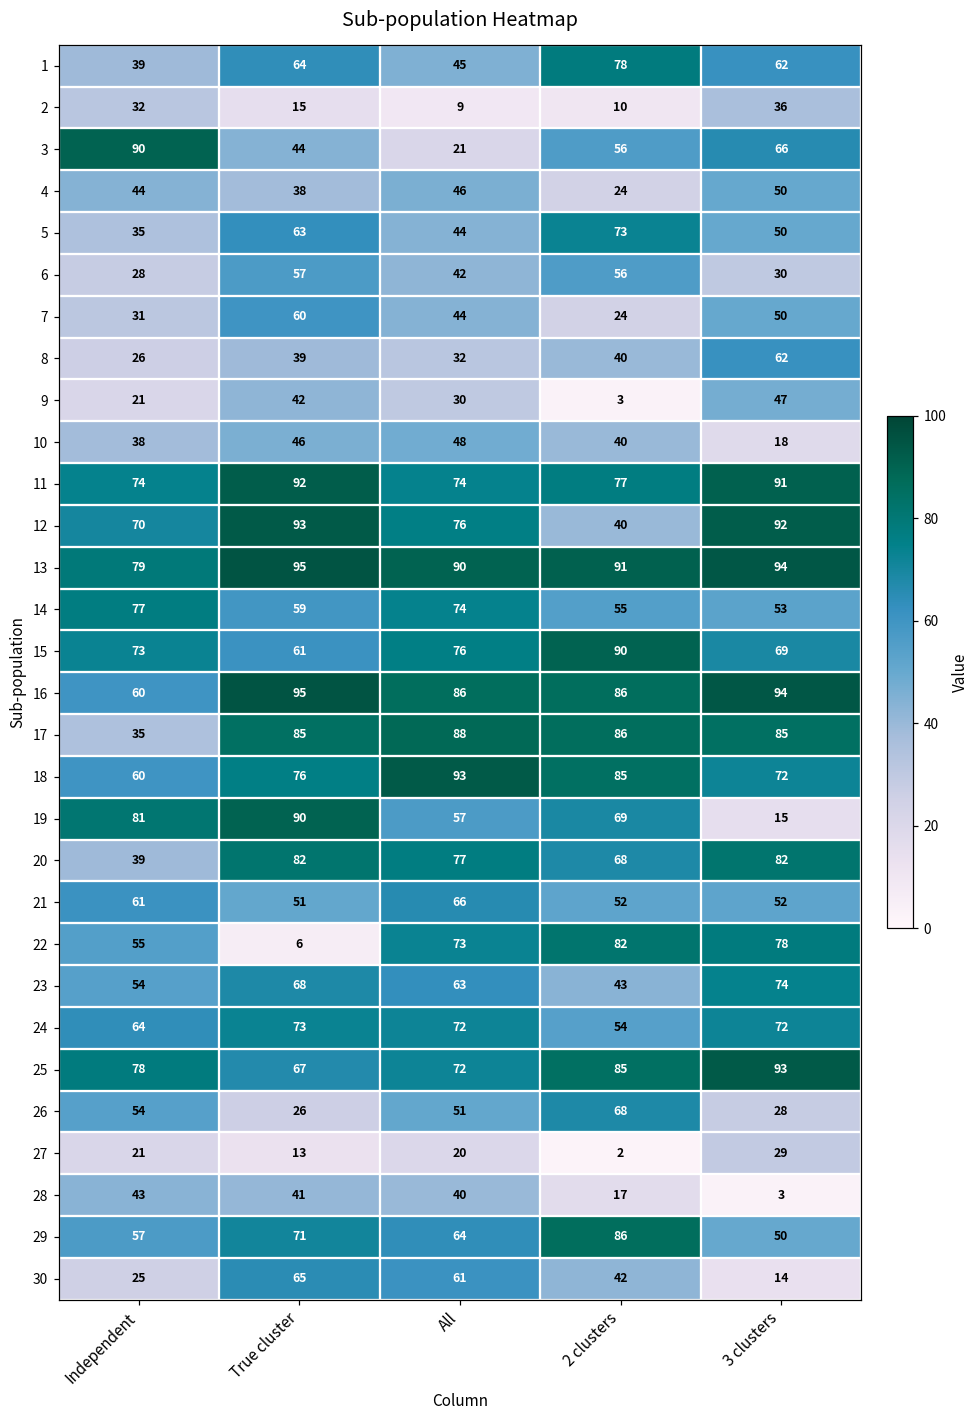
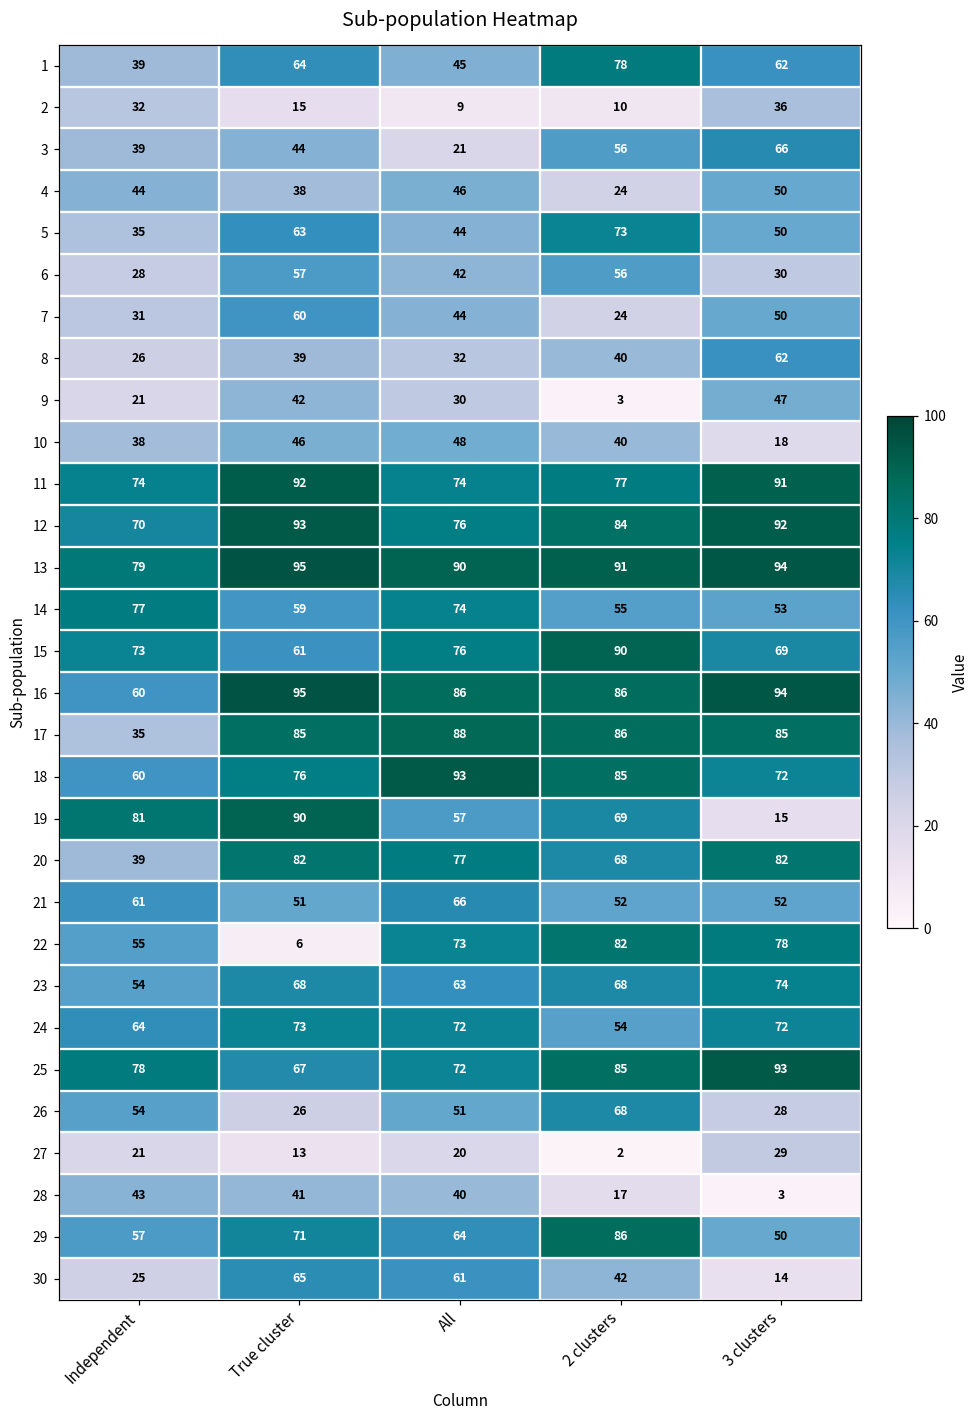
3, Independent: 90 -> 39
12, 2 clusters: 40 -> 84
23, 2 clusters: 43 -> 68
